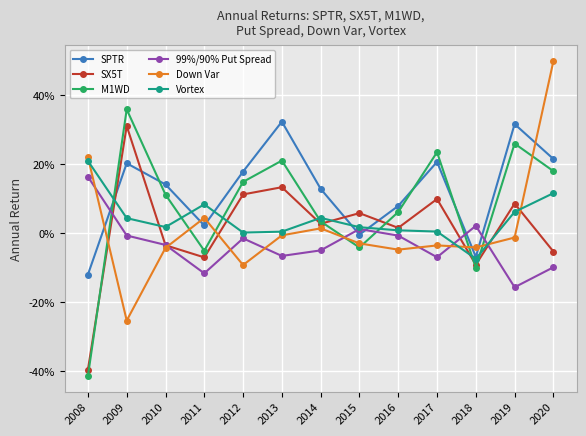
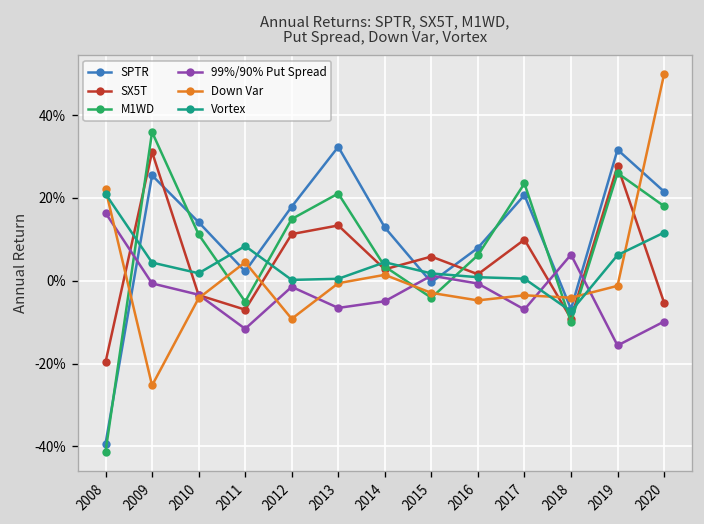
SPTR, 2008: -12% -> -39%
SX5T, 2008: -39% -> -20%
SPTR, 2009: 20% -> 25%
99%/90% Put Spread, 2018: 2% -> 6%
SX5T, 2019: 9% -> 28%
